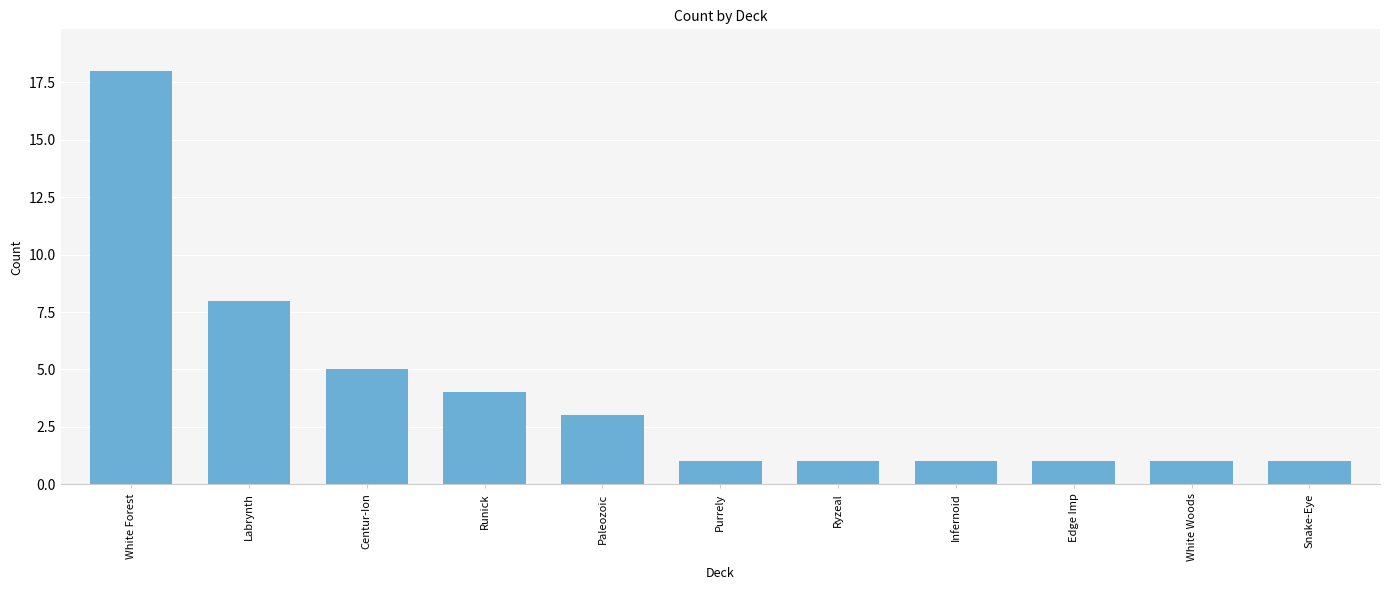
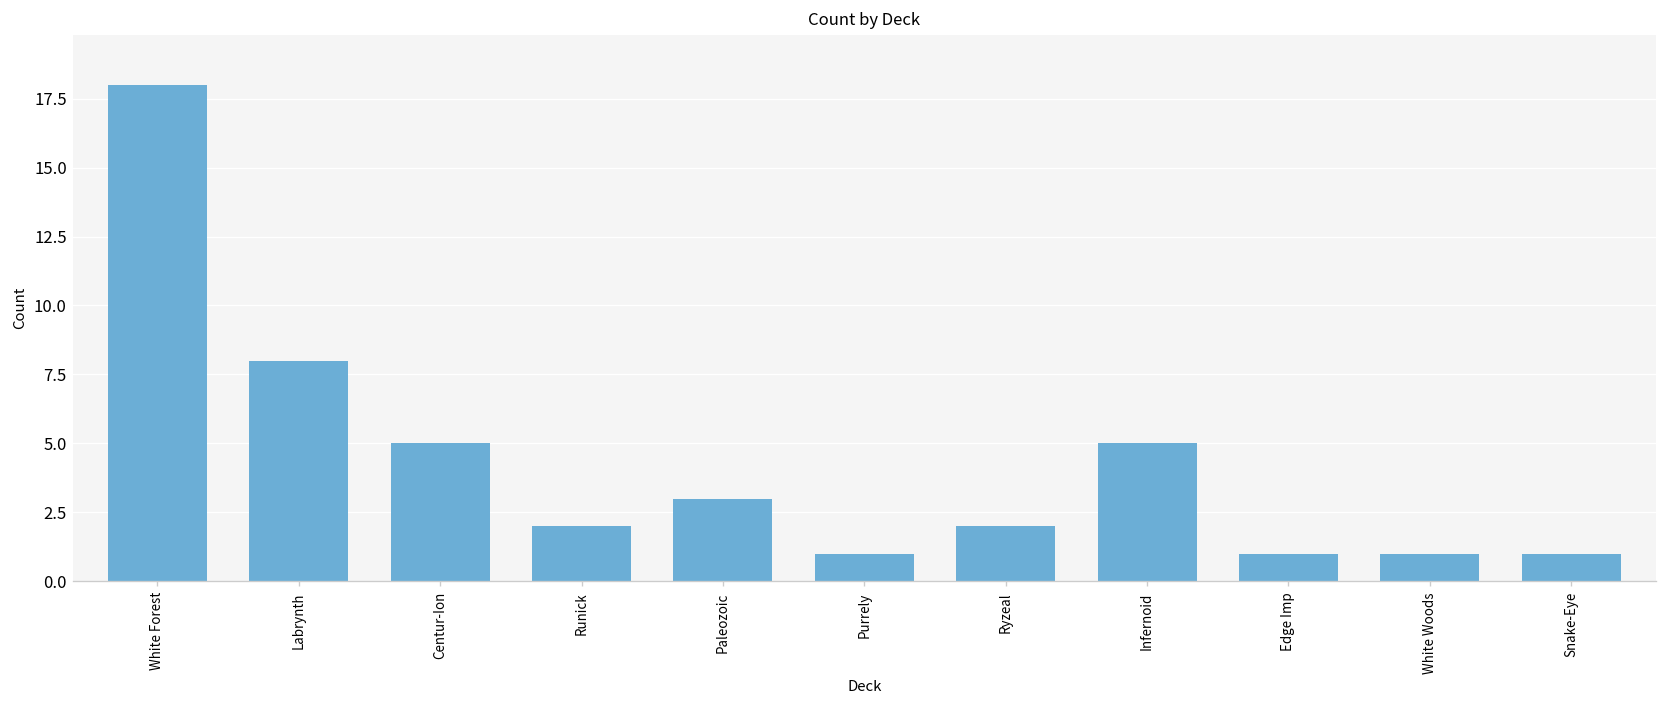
Runick: 4 -> 2
Ryzeal: 1 -> 2
Infernoid: 1 -> 5
